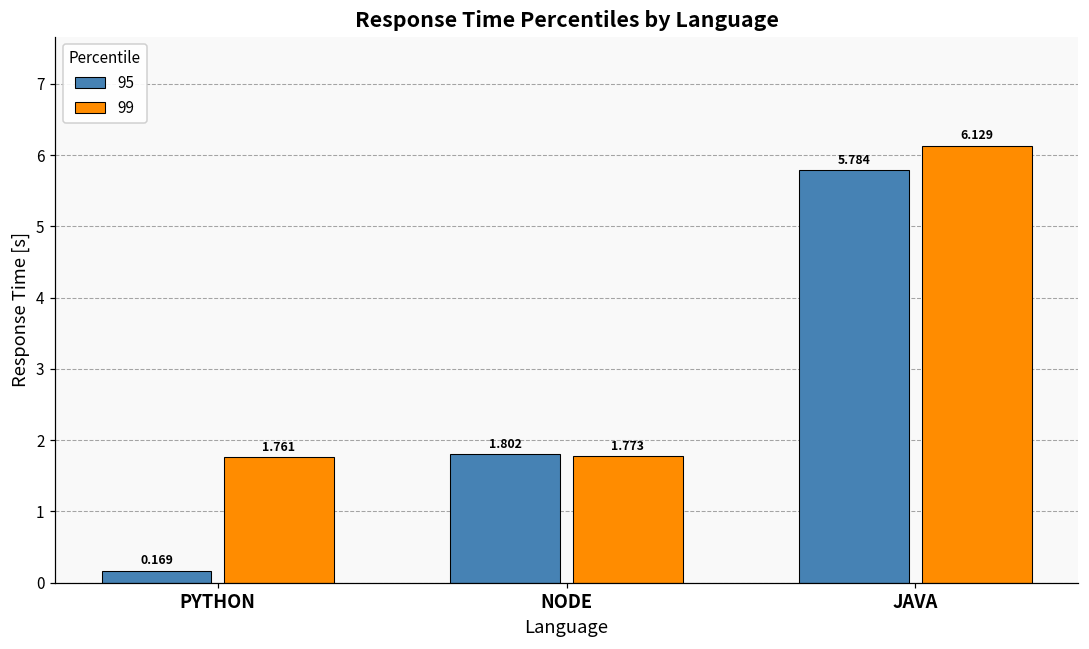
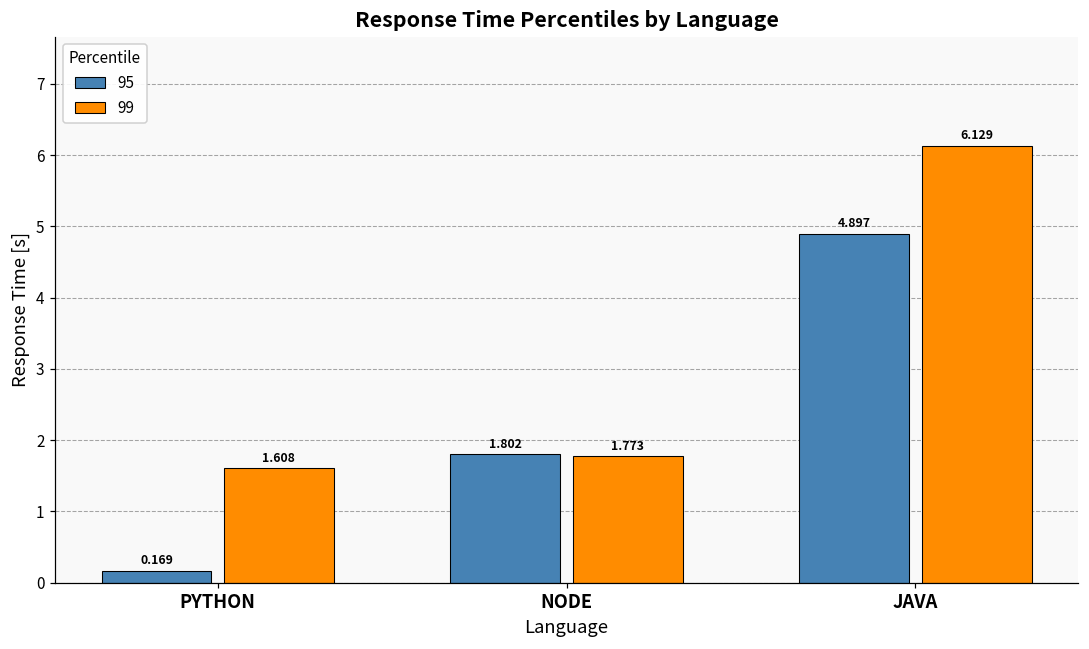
99, PYTHON: 1.761 -> 1.608
95, JAVA: 5.784 -> 4.897
